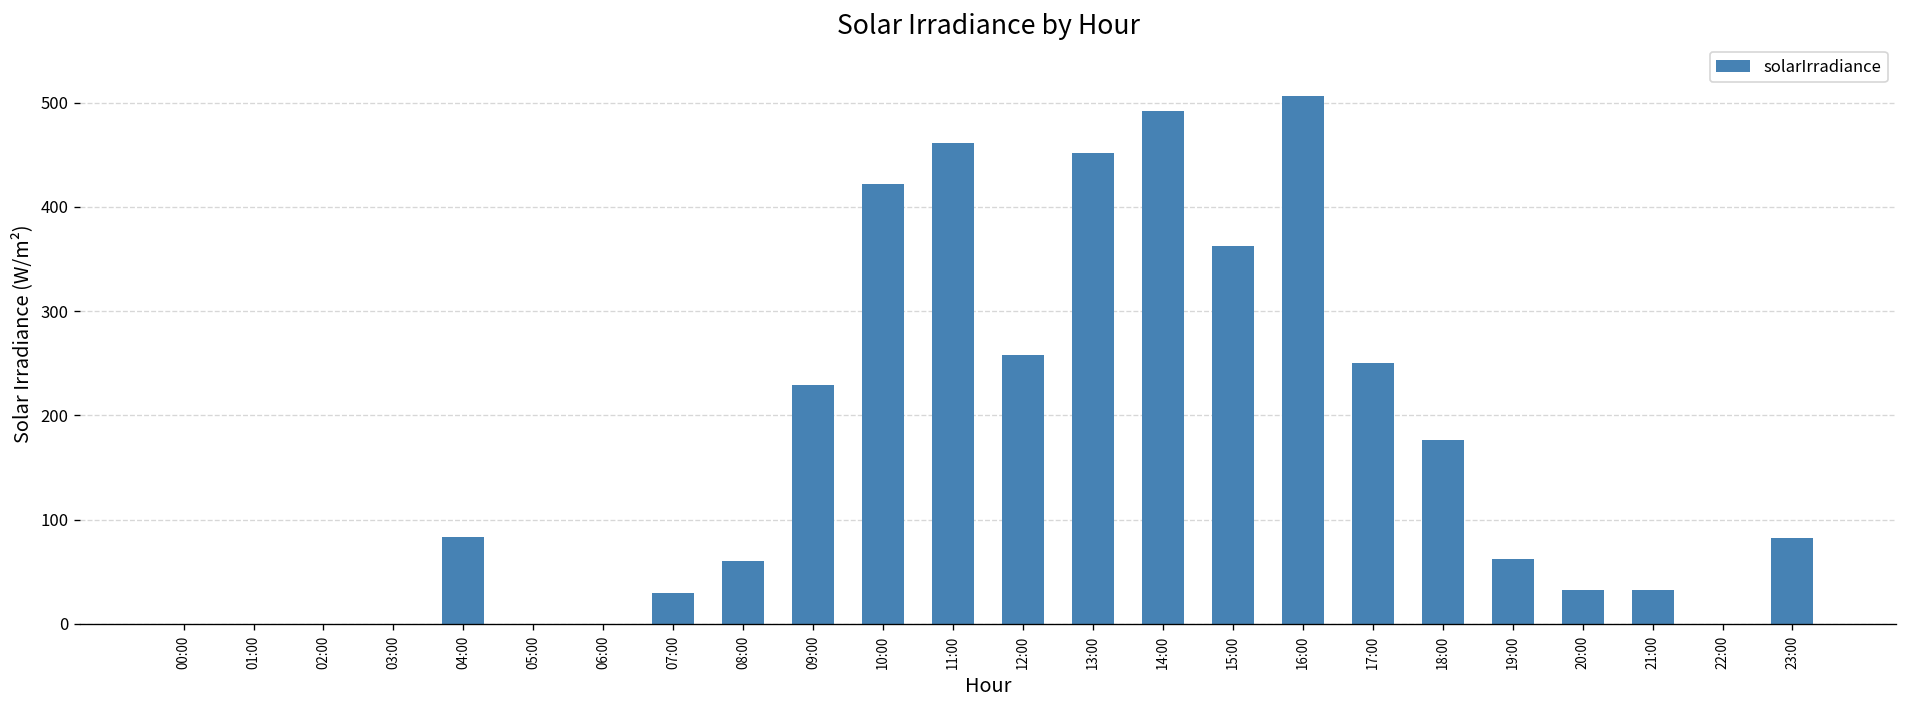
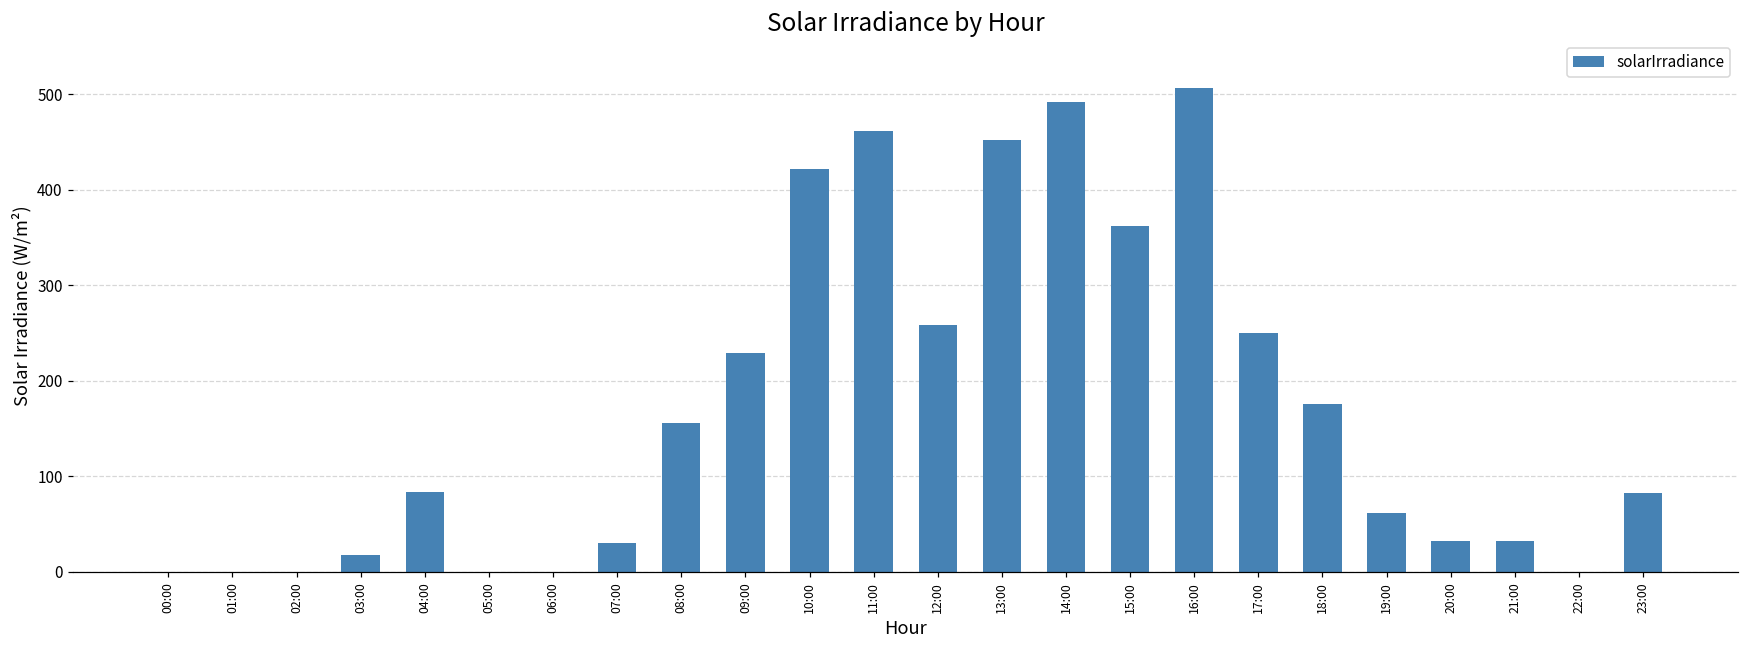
03:00: 0 -> 20
08:00: 60 -> 160
